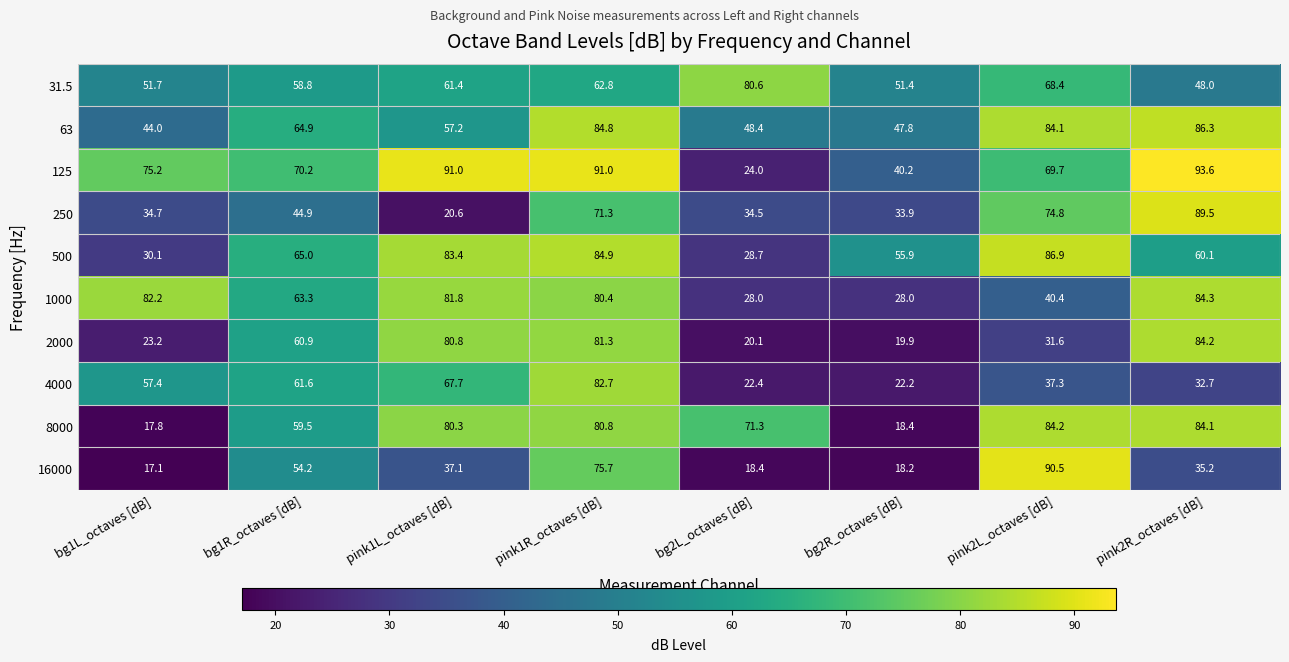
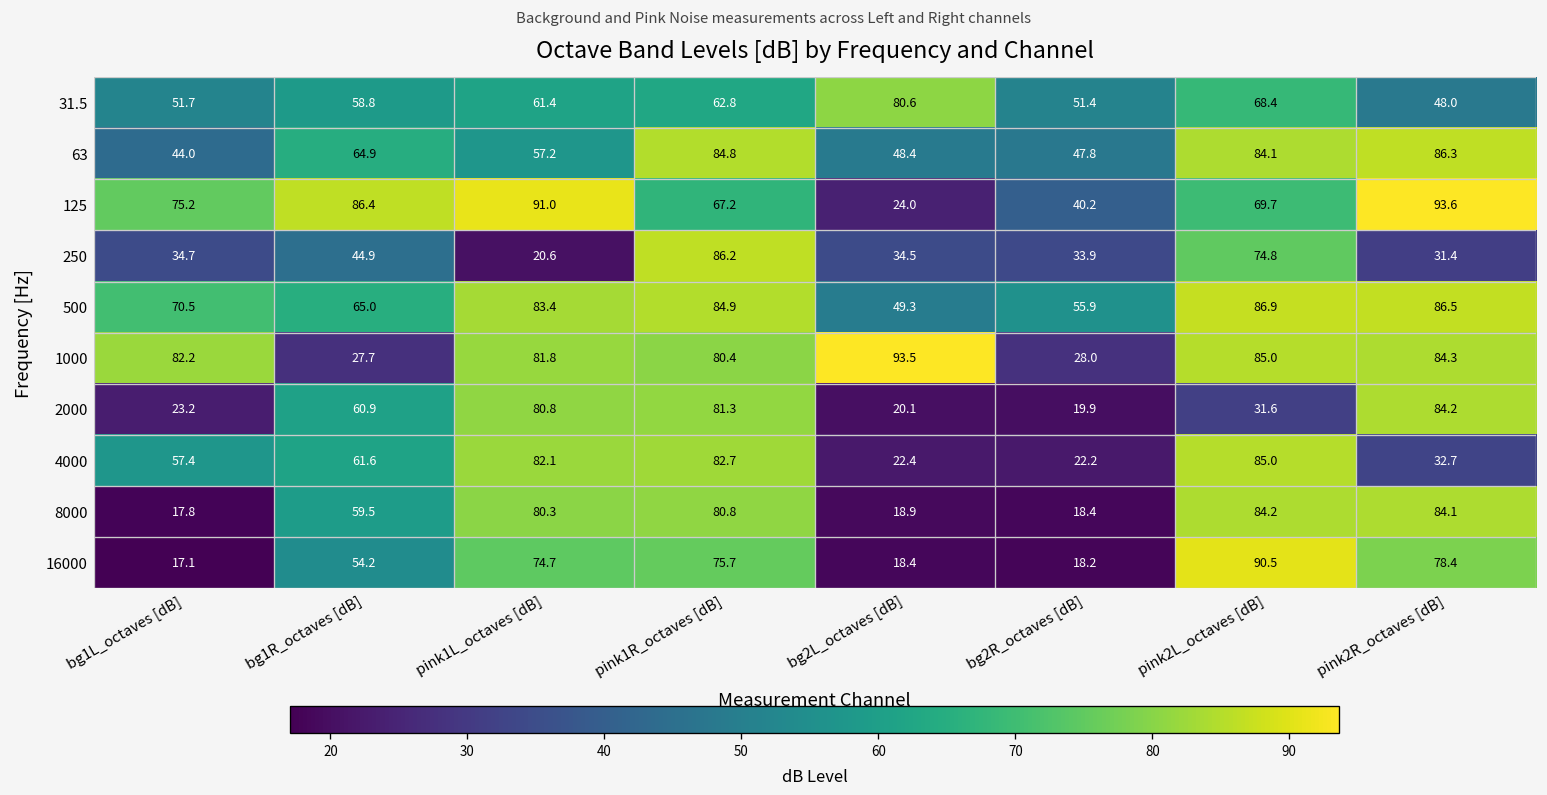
125, bg1R_octaves [dB]: 70.2 -> 86.4
125, pink1R_octaves [dB]: 91.0 -> 67.2
250, pink1R_octaves [dB]: 71.3 -> 86.2
250, pink2R_octaves [dB]: 89.5 -> 31.4
500, bg1L_octaves [dB]: 30.1 -> 70.5
500, bg2L_octaves [dB]: 28.7 -> 49.3
500, pink2R_octaves [dB]: 60.1 -> 86.5
1000, bg1R_octaves [dB]: 63.3 -> 27.7
1000, bg2L_octaves [dB]: 28.0 -> 93.5
1000, pink2L_octaves [dB]: 40.4 -> 85.0
4000, pink1L_octaves [dB]: 67.7 -> 82.1
4000, pink2L_octaves [dB]: 37.3 -> 85.0
8000, bg2L_octaves [dB]: 71.3 -> 18.9
16000, pink1L_octaves [dB]: 37.1 -> 74.7
16000, pink2R_octaves [dB]: 35.2 -> 78.4
